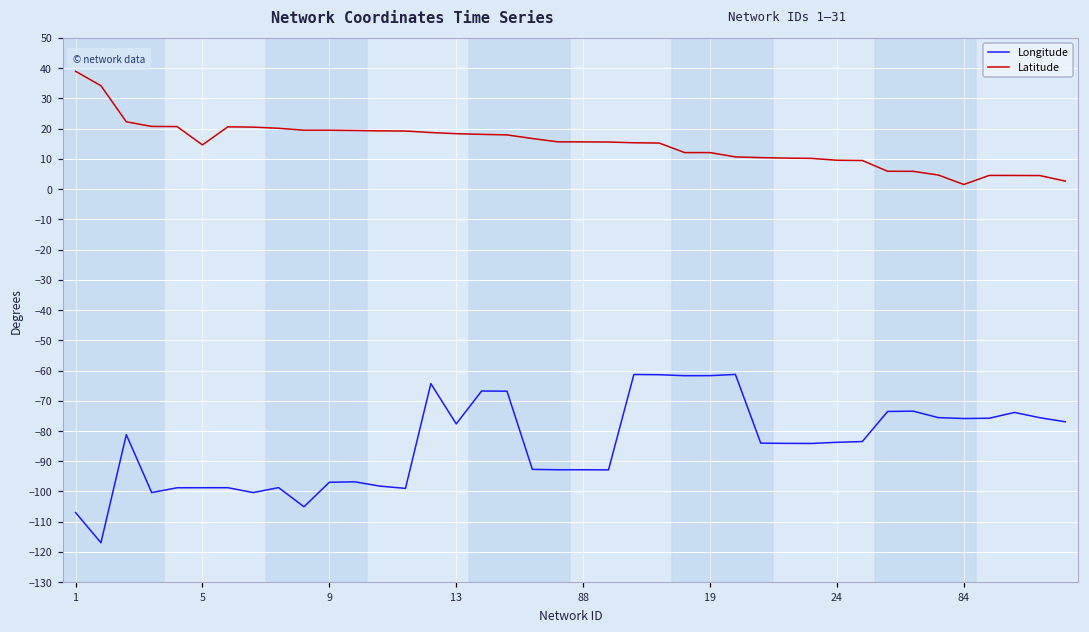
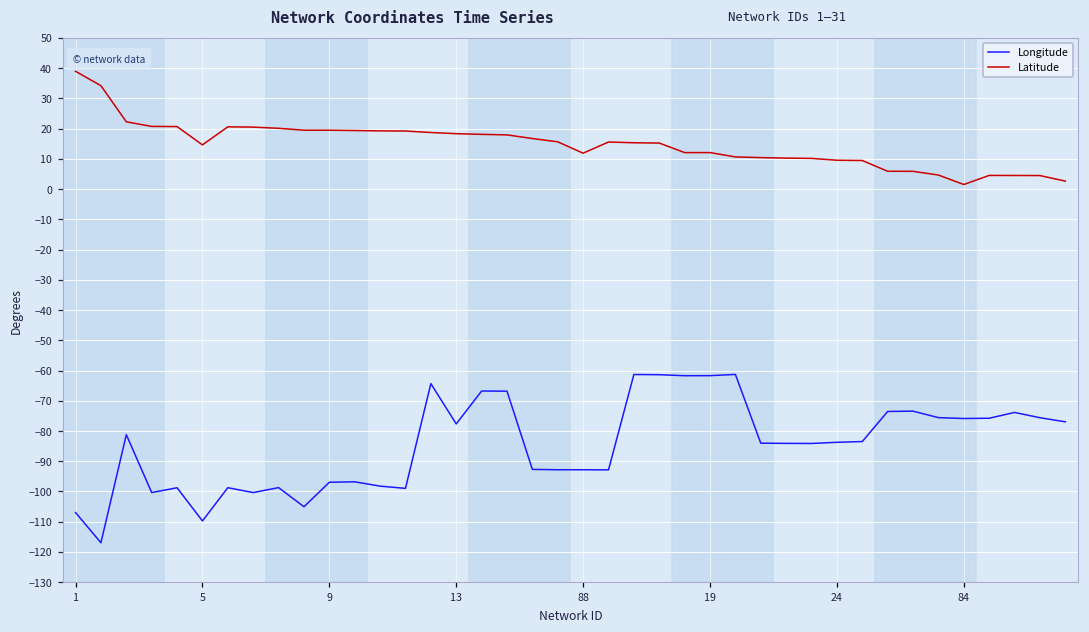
Longitude, 5: -99 -> -110
Latitude, 88: 16 -> 12
